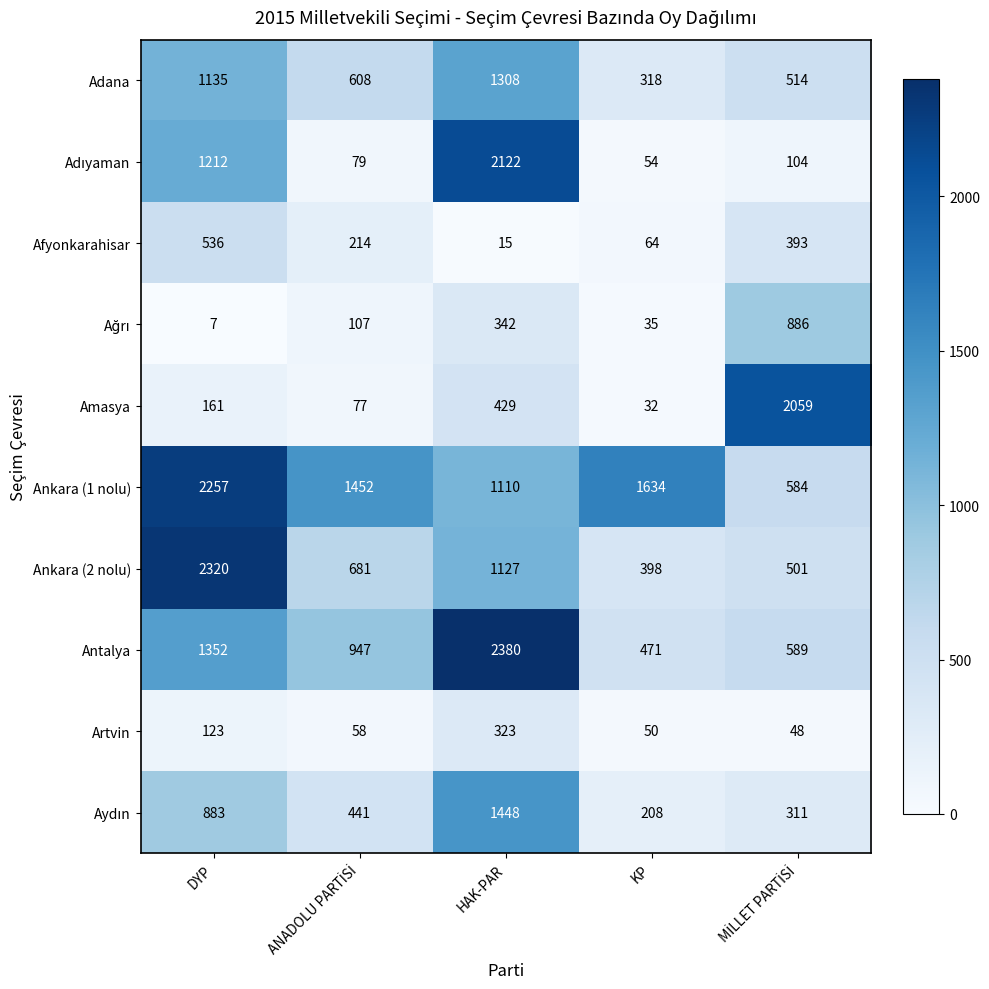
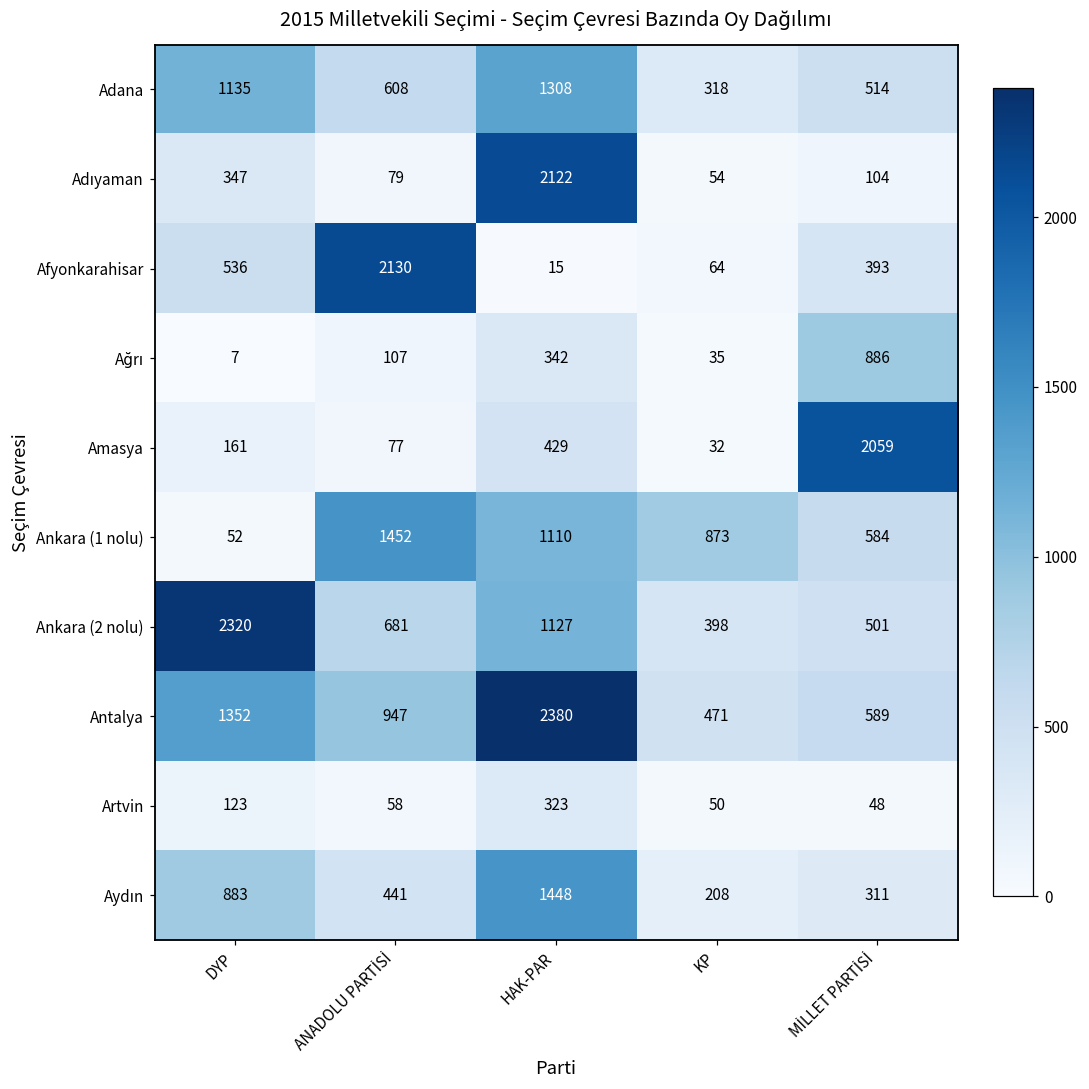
Adıyaman, DYP: 1212 -> 347
Afyonkarahisar, ANADOLU PARTİSİ: 214 -> 2130
Ankara (1 nolu), DYP: 2257 -> 52
Ankara (1 nolu), KP: 1634 -> 873
